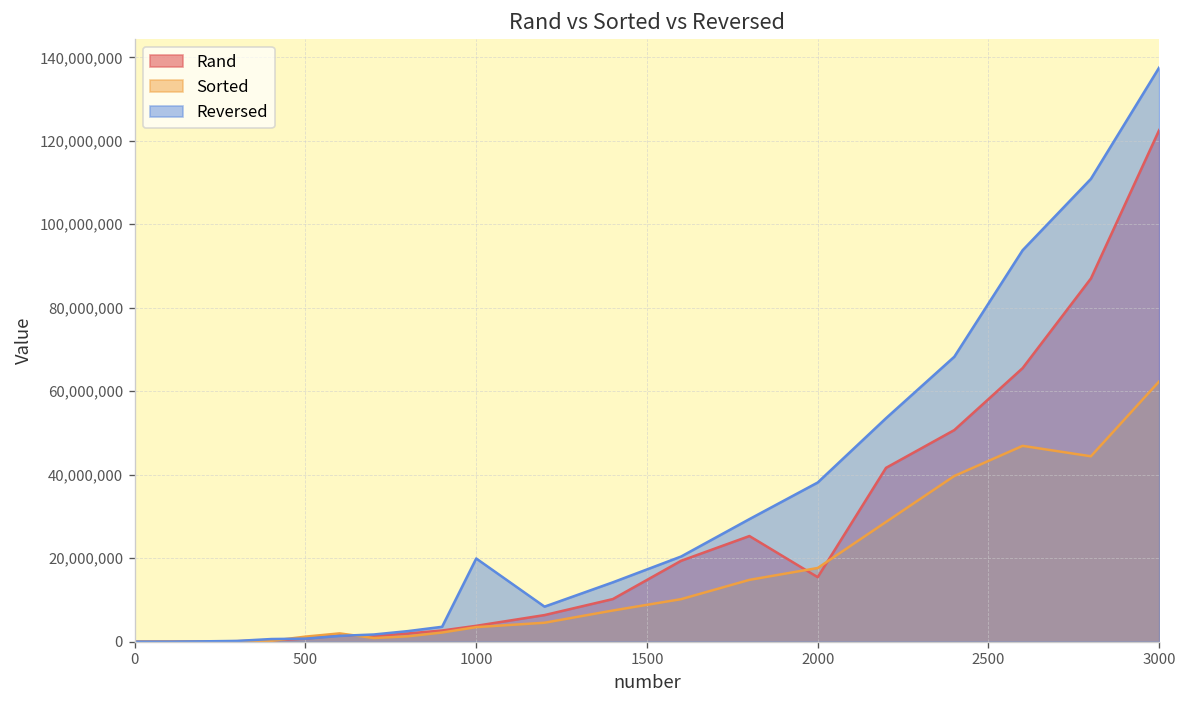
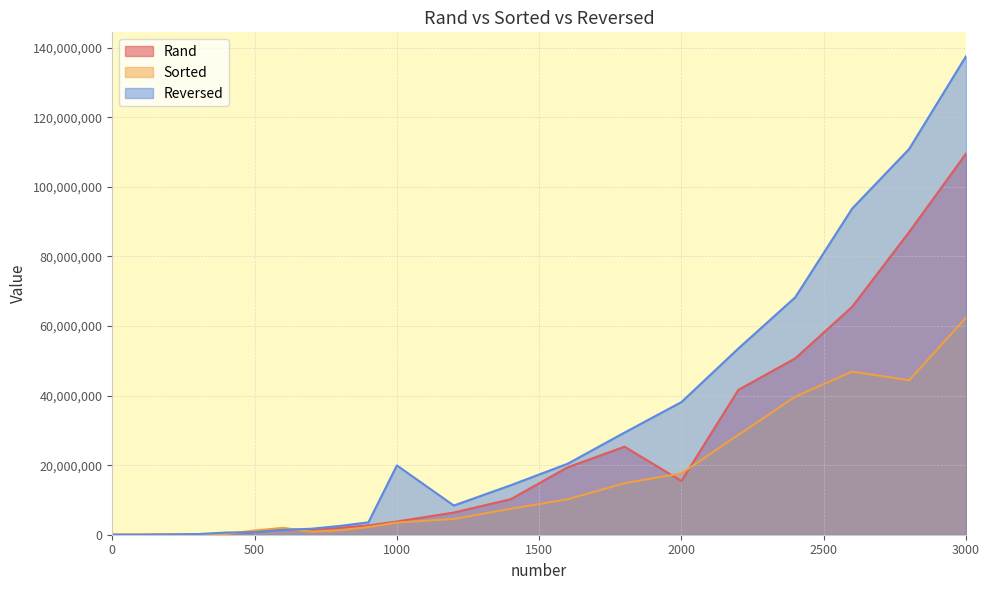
Rand, 3000: 123,000,000 -> 110,000,000
